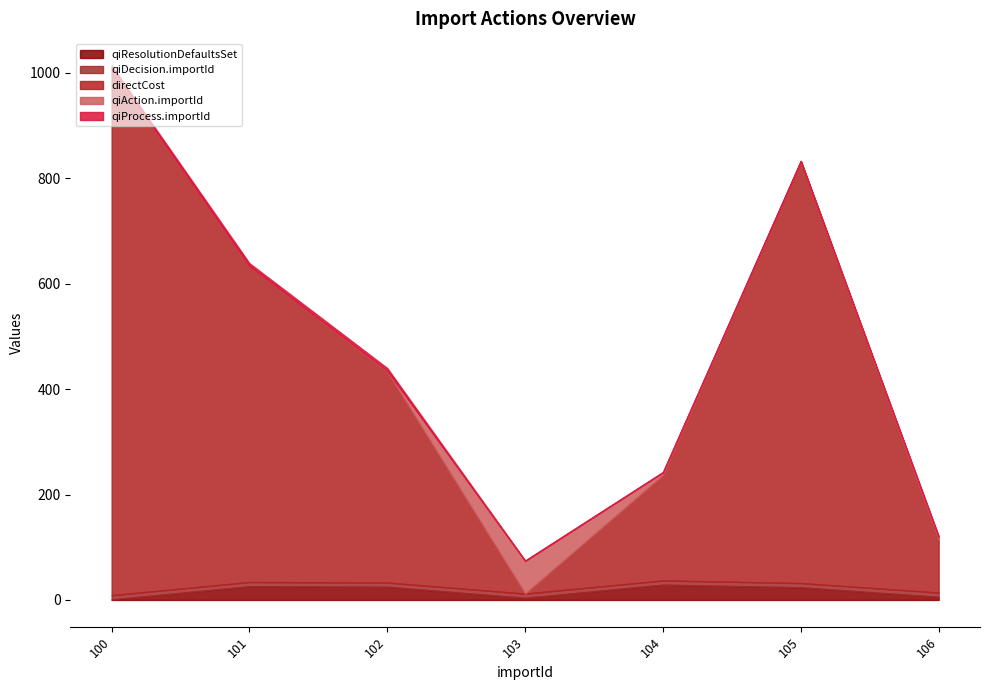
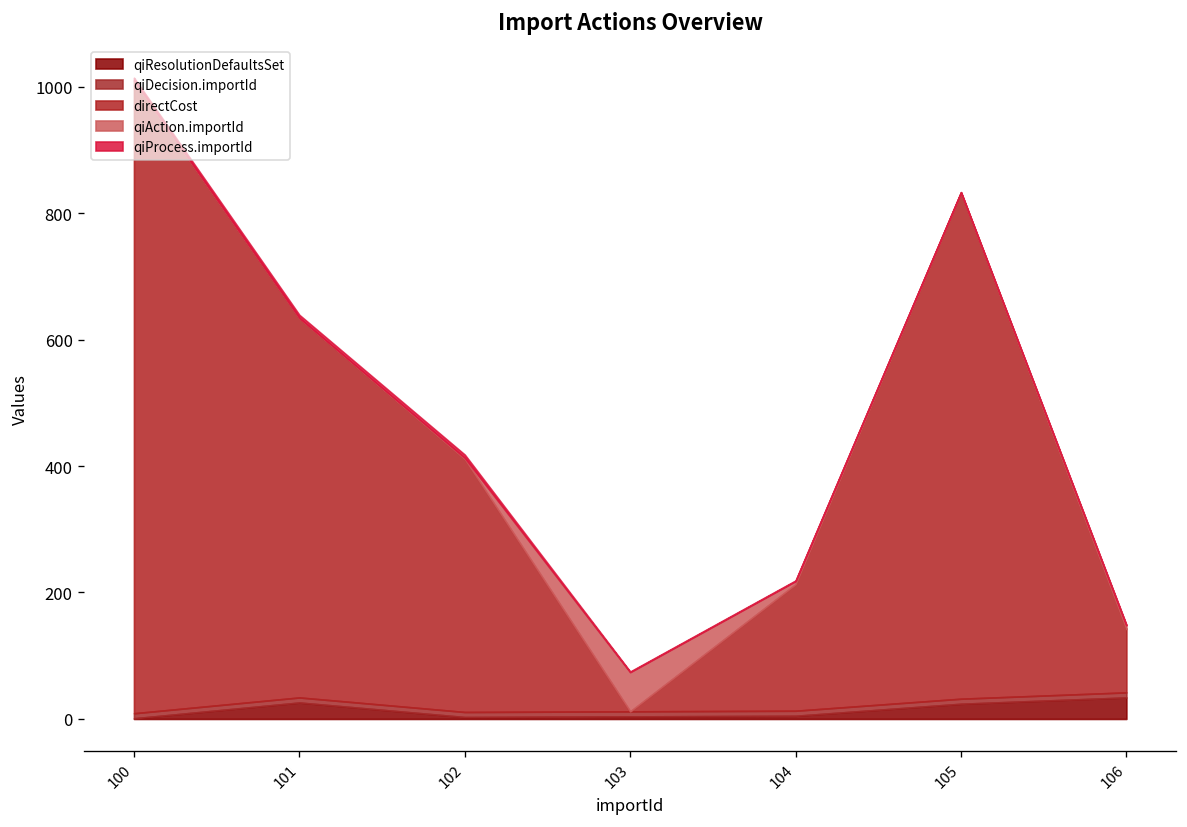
qiResolutionDefaultsSet, 102: 30 -> 0
qiResolutionDefaultsSet, 104: 30 -> 10
qiResolutionDefaultsSet, 106: 10 -> 30
